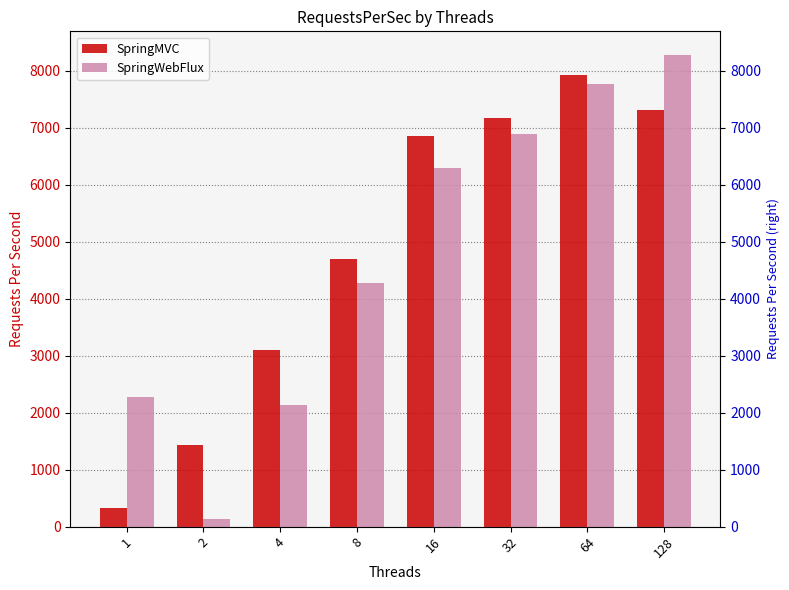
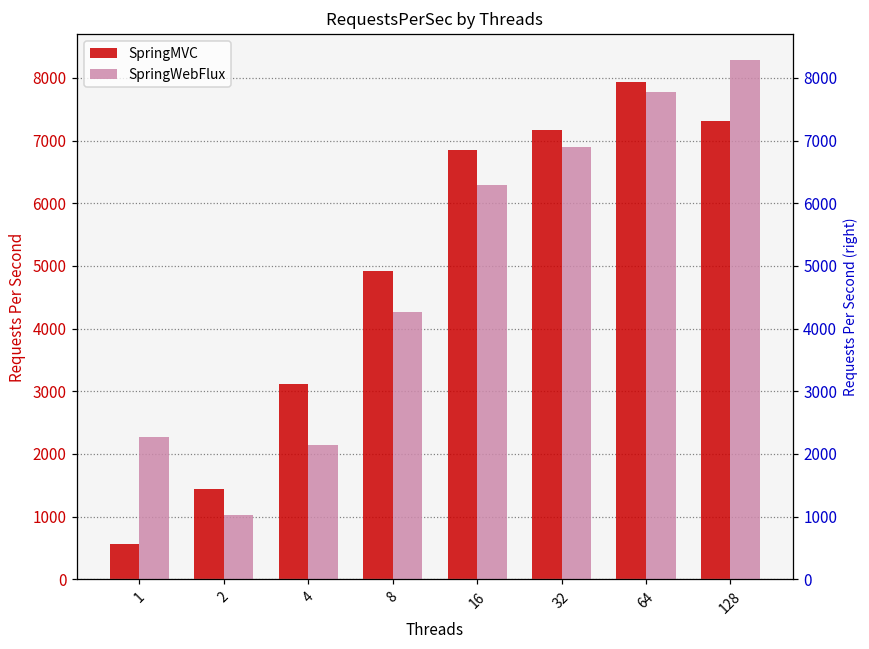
SpringMVC, 1: 300 -> 600
SpringWebFlux, 2: 100 -> 1000
SpringMVC, 8: 4700 -> 4900
